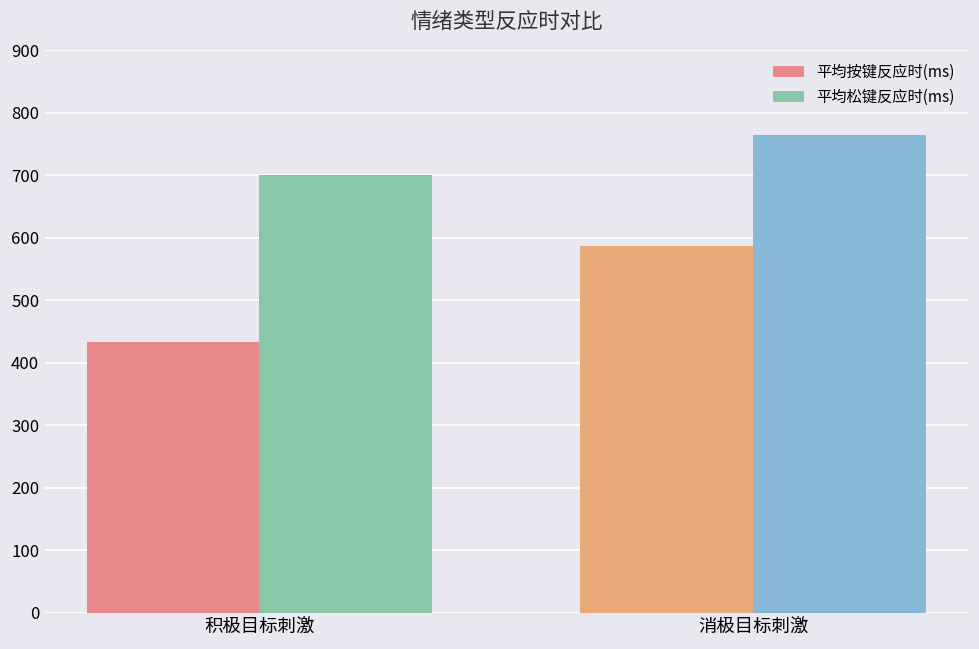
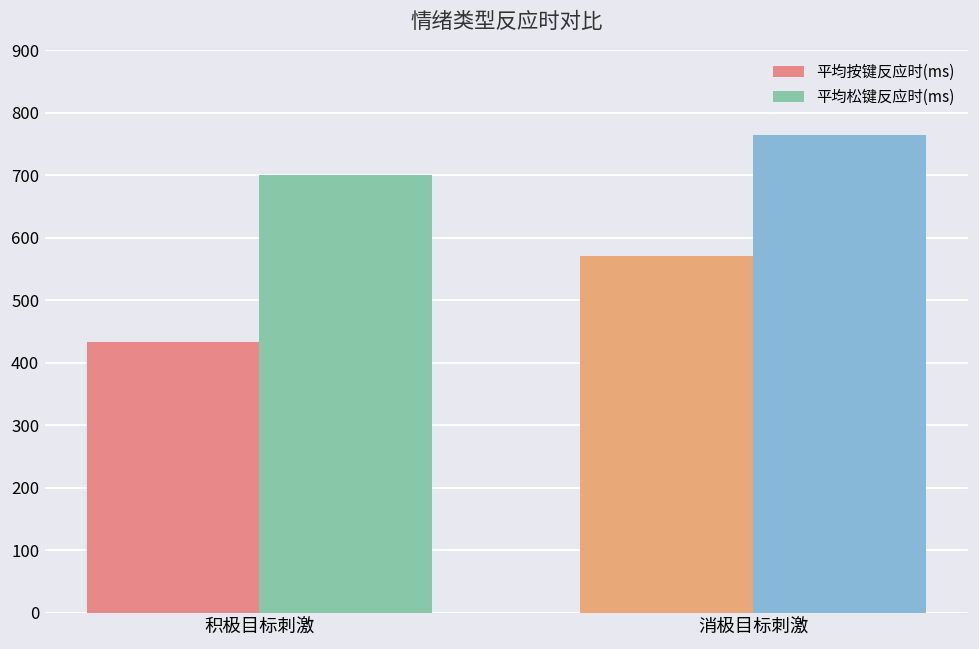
平均按键反应时(ms), 消极目标刺激: 590 -> 570
